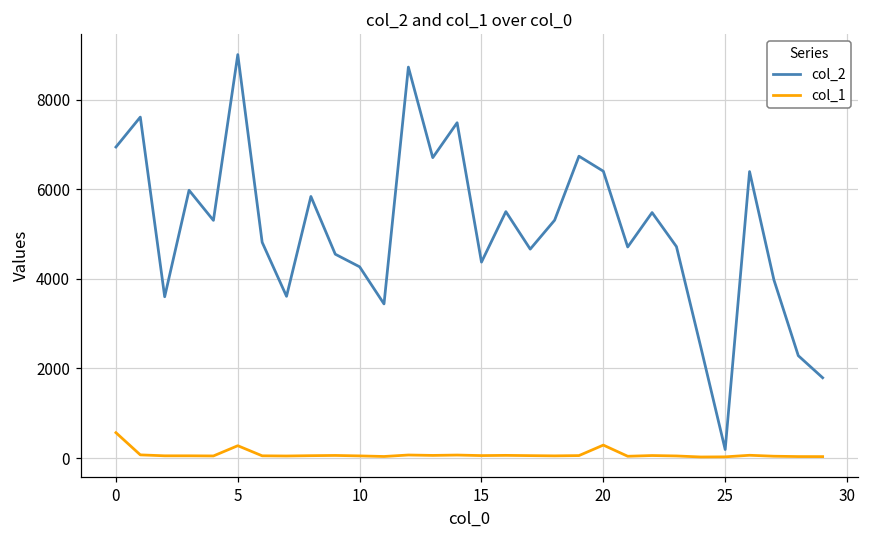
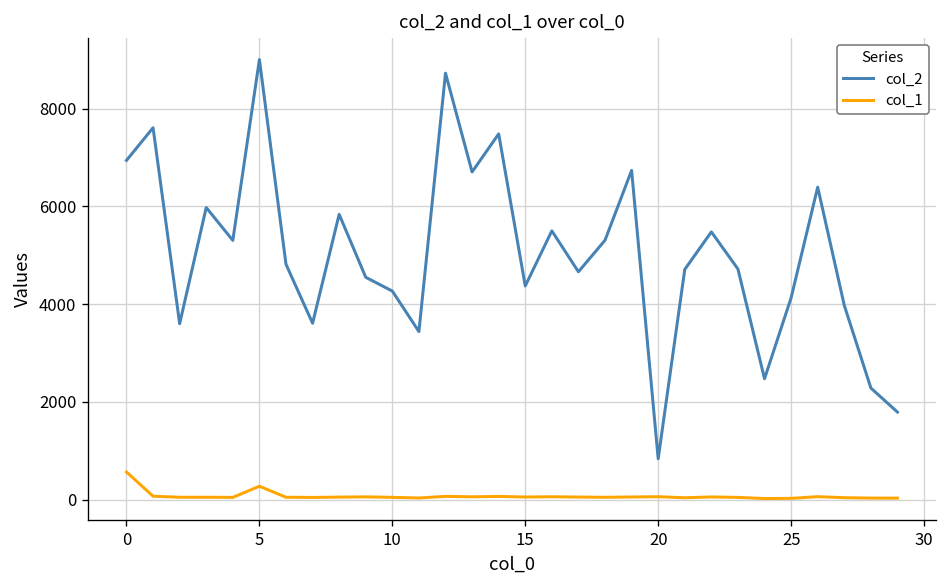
col_2, 20: 6400 -> 800
col_1, 20: 300 -> 100
col_2, 25: 200 -> 4100
